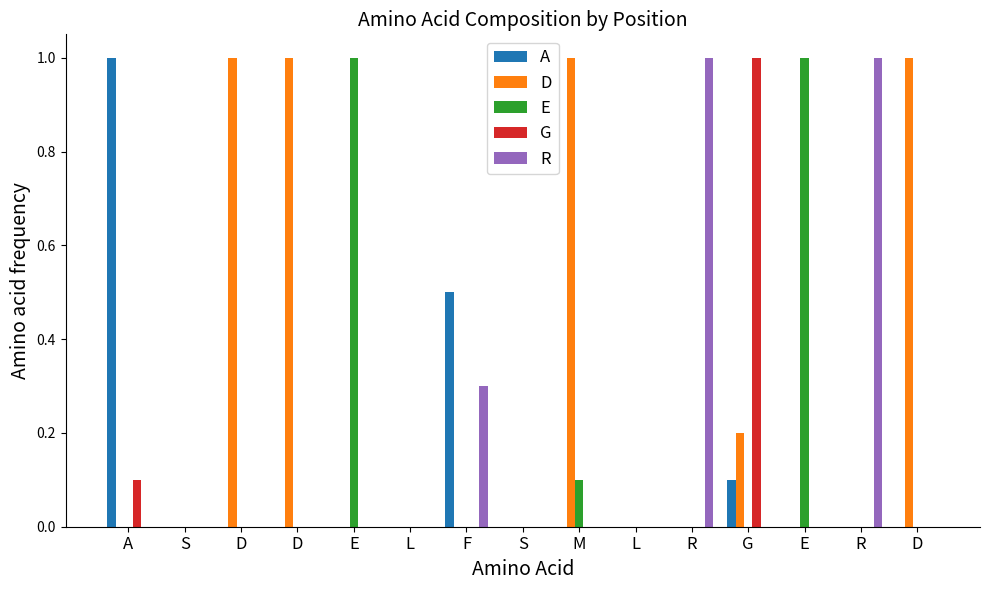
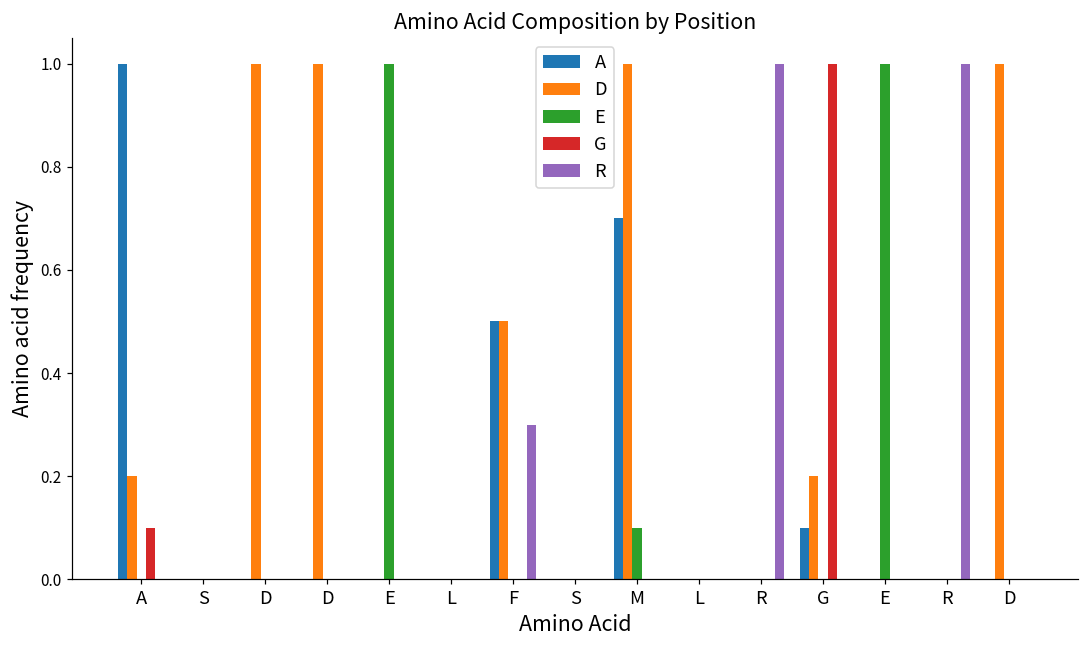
D, A: 0.0 -> 0.2
D, F: 0.0 -> 0.5
A, M: 0.0 -> 0.7
